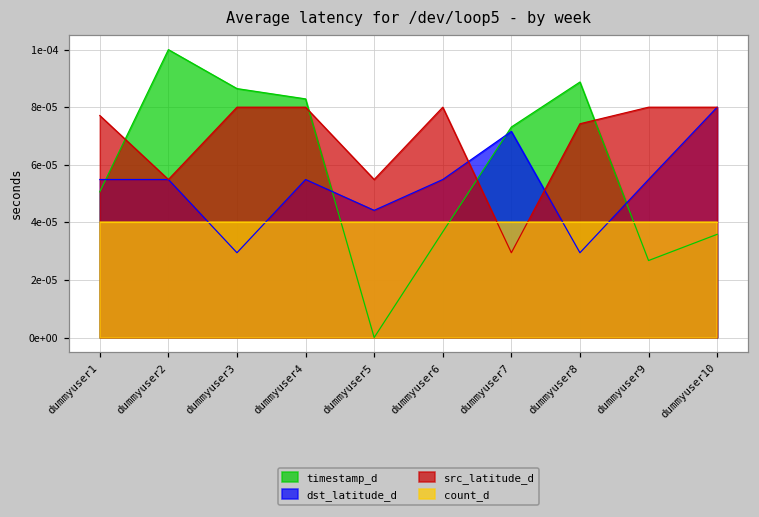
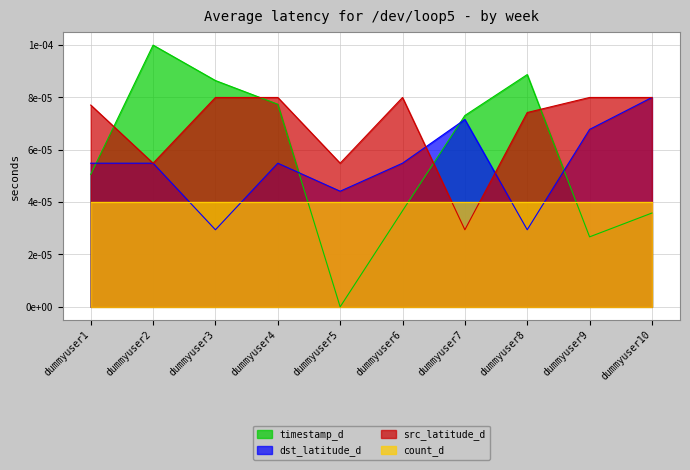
timestamp_d, dummyuser4: 0.000083 -> 0.000077
dst_latitude_d, dummyuser9: 0.000055 -> 0.000068
